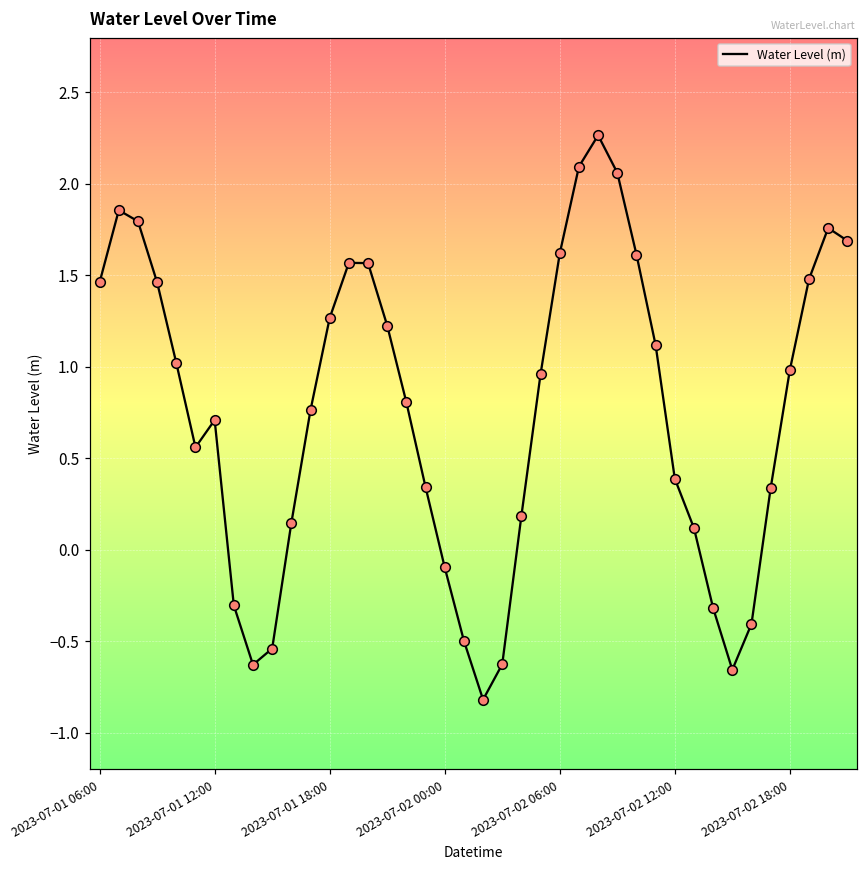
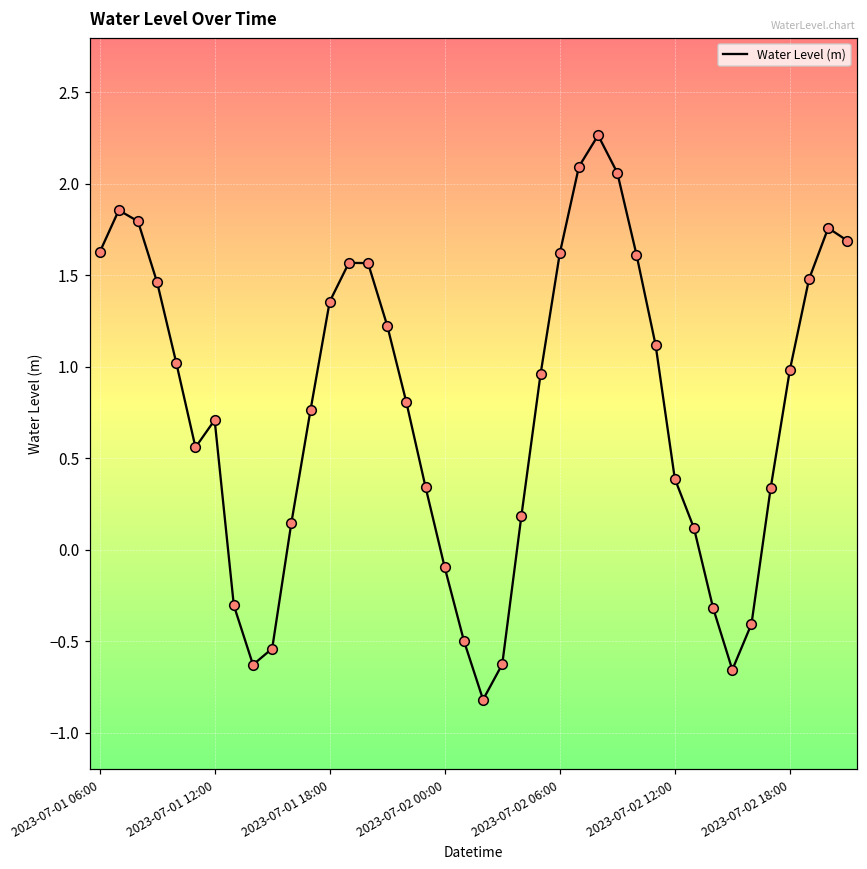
2023-07-01 06:00: 1.46 -> 1.63
2023-07-01 18:00: 1.27 -> 1.36
